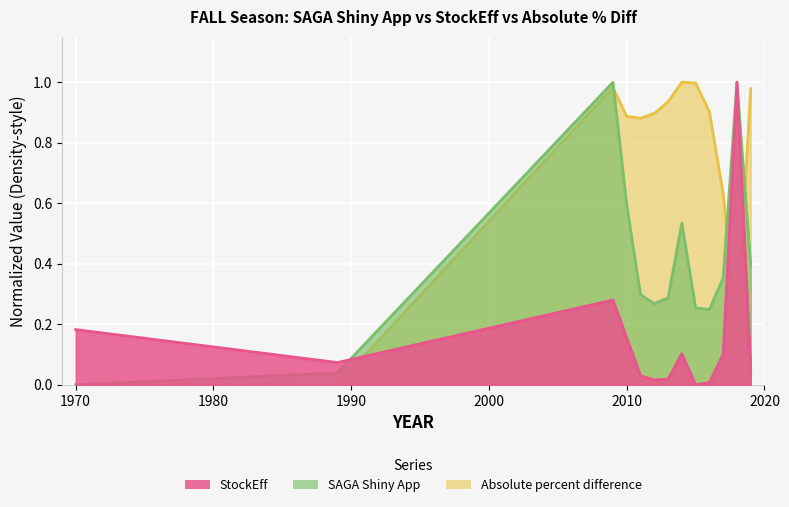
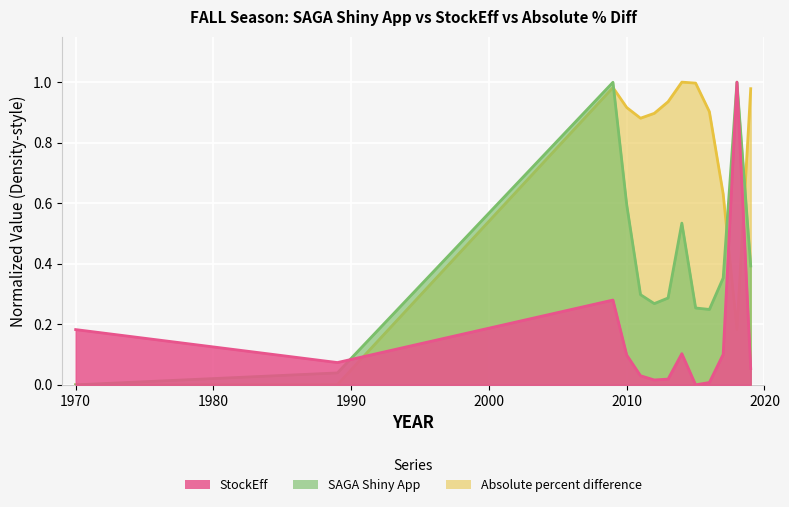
Absolute percent difference, 2010: 0.89 -> 0.92
StockEff, 2010: 0.16 -> 0.10
